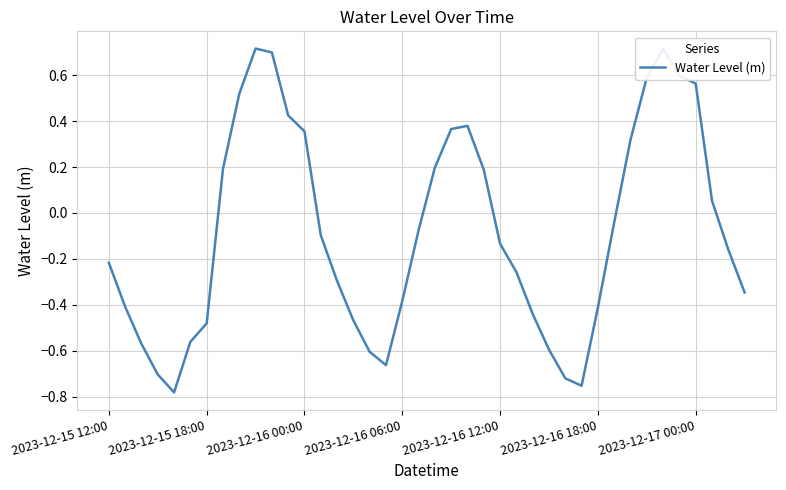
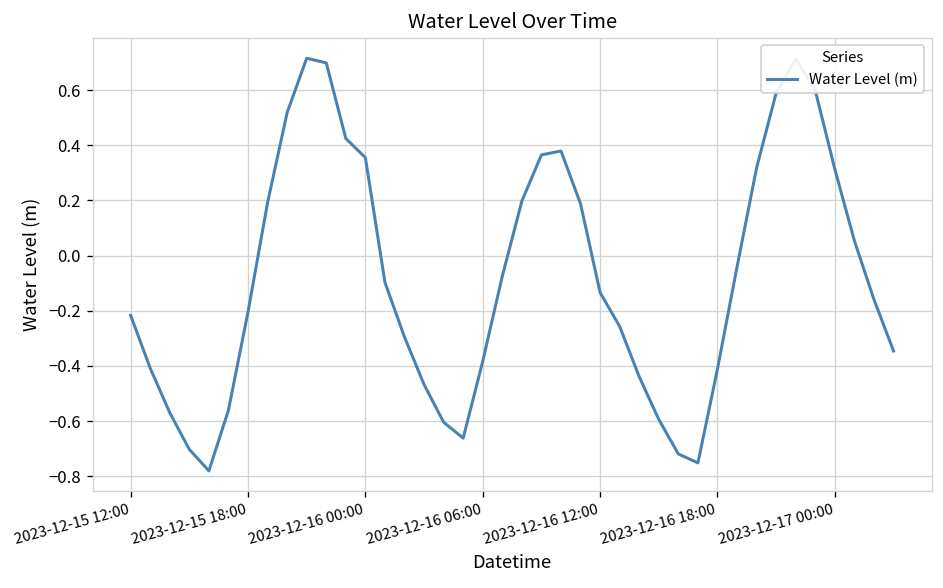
2023-12-15 18:00: -0.48 -> -0.20
2023-12-17 00:00: 0.56 -> 0.31
